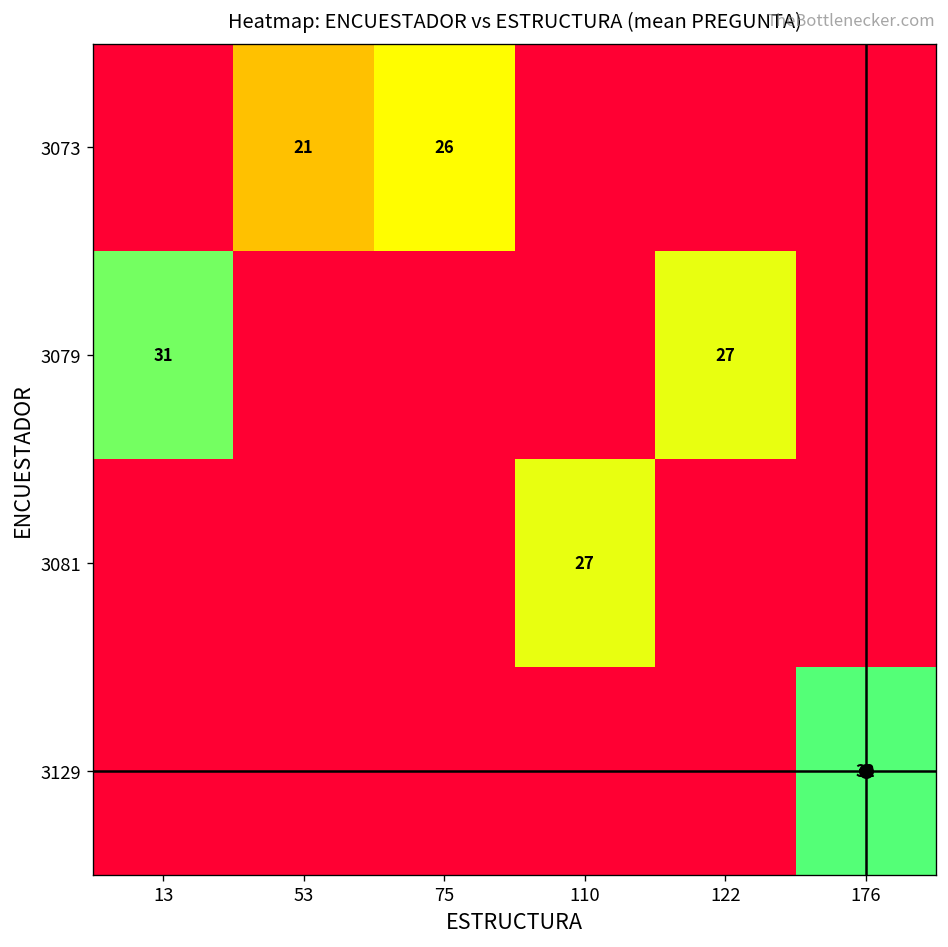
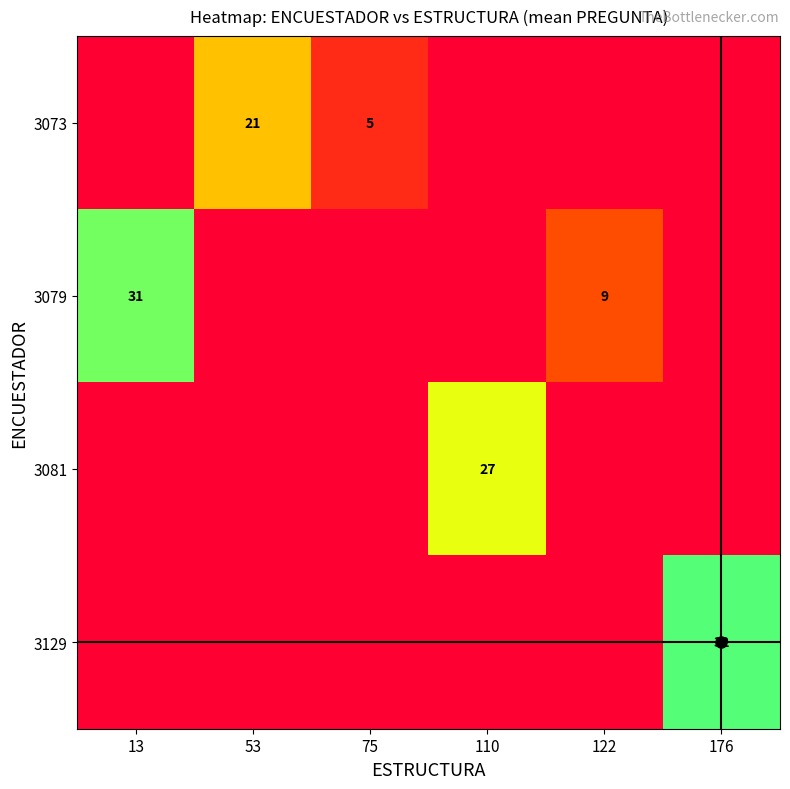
3073, 75: 26 -> 5
3079, 122: 27 -> 9
